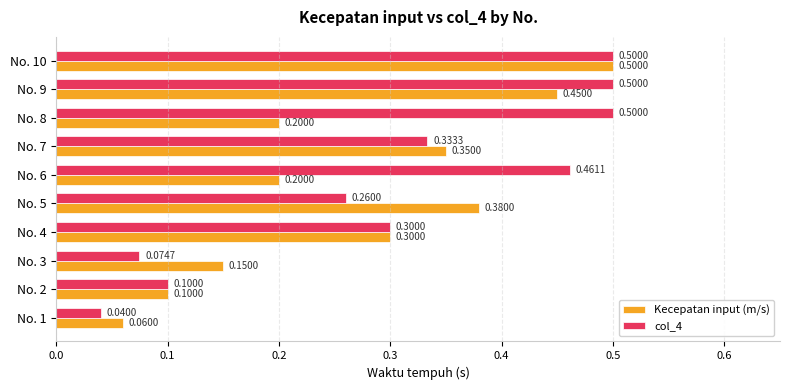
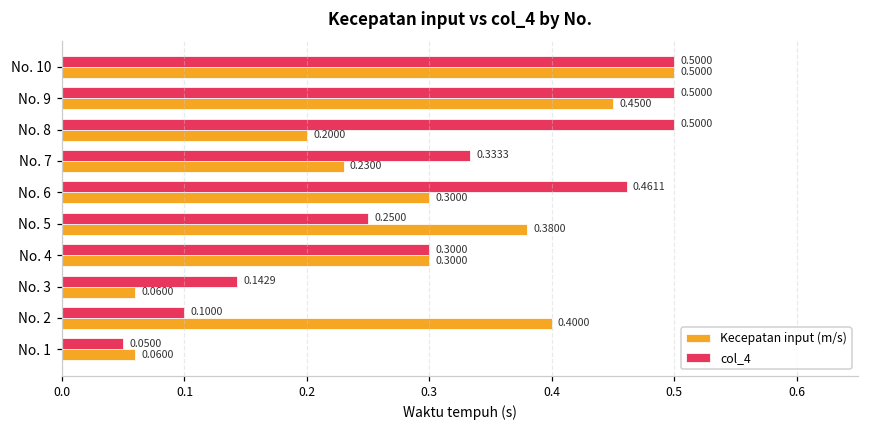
Kecepatan input (m/s), No. 7: 0.3500 -> 0.2300
Kecepatan input (m/s), No. 6: 0.2000 -> 0.3000
col_4, No. 5: 0.2600 -> 0.2500
col_4, No. 3: 0.0747 -> 0.1429
Kecepatan input (m/s), No. 3: 0.1500 -> 0.0600
Kecepatan input (m/s), No. 2: 0.1000 -> 0.4000
col_4, No. 1: 0.0400 -> 0.0500
